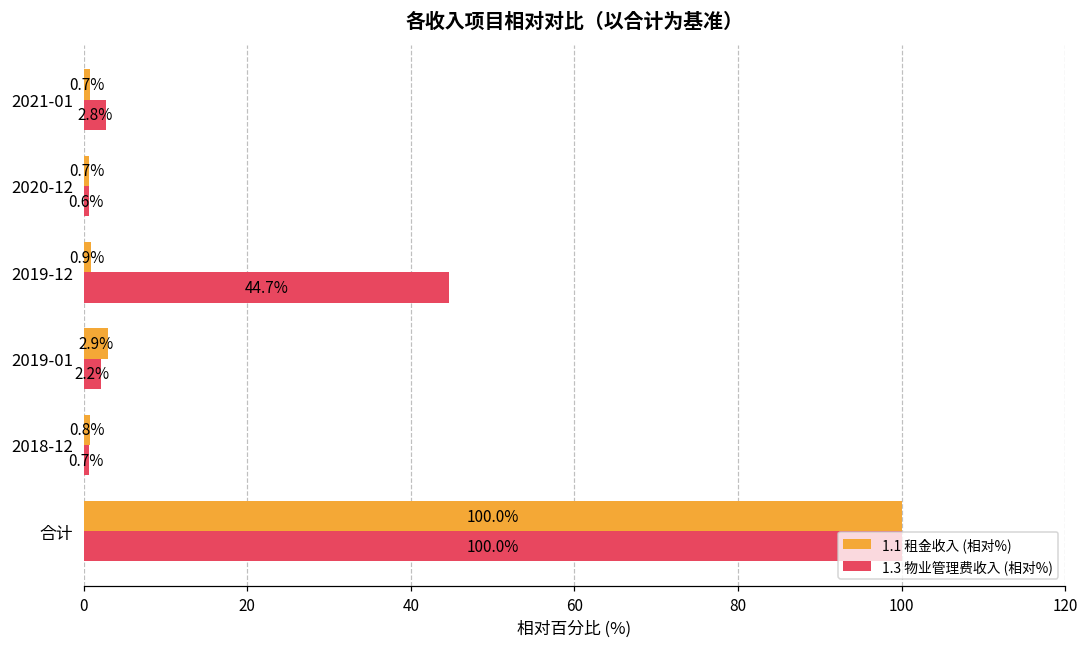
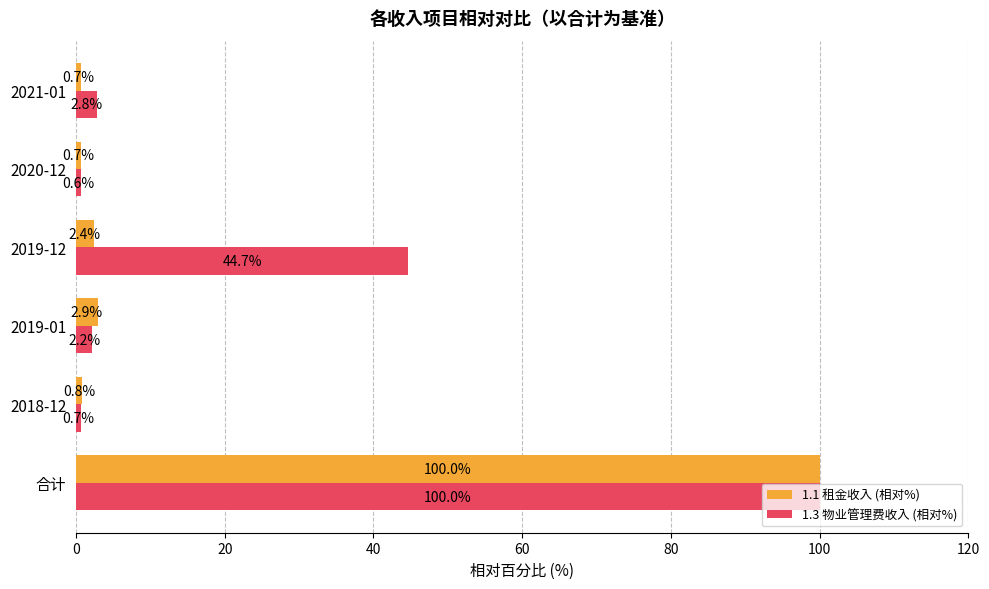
1.1 租金收入 (相对%), 2019-12: 0.9% -> 2.4%
